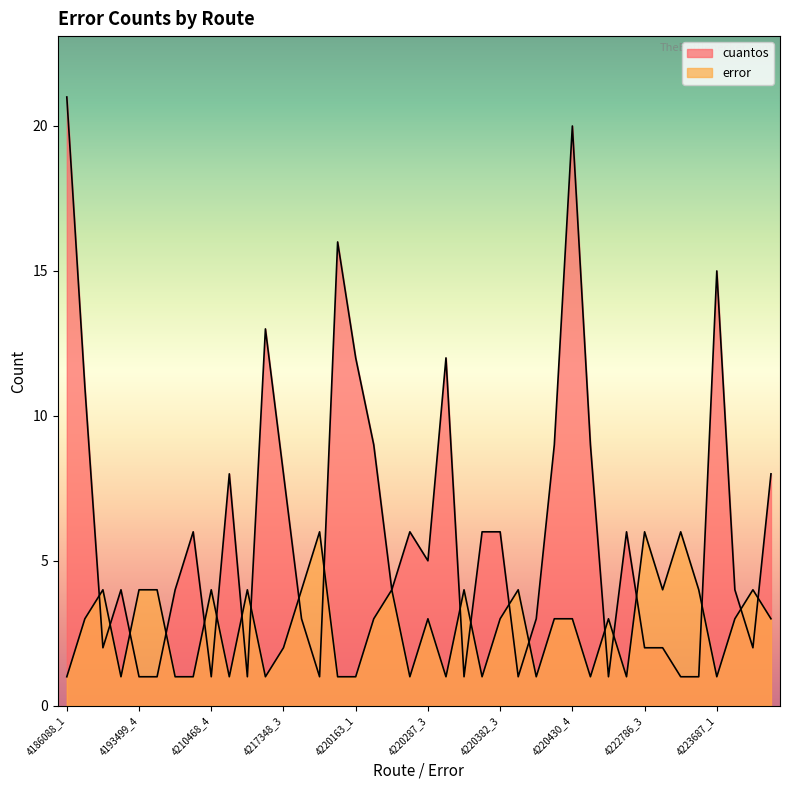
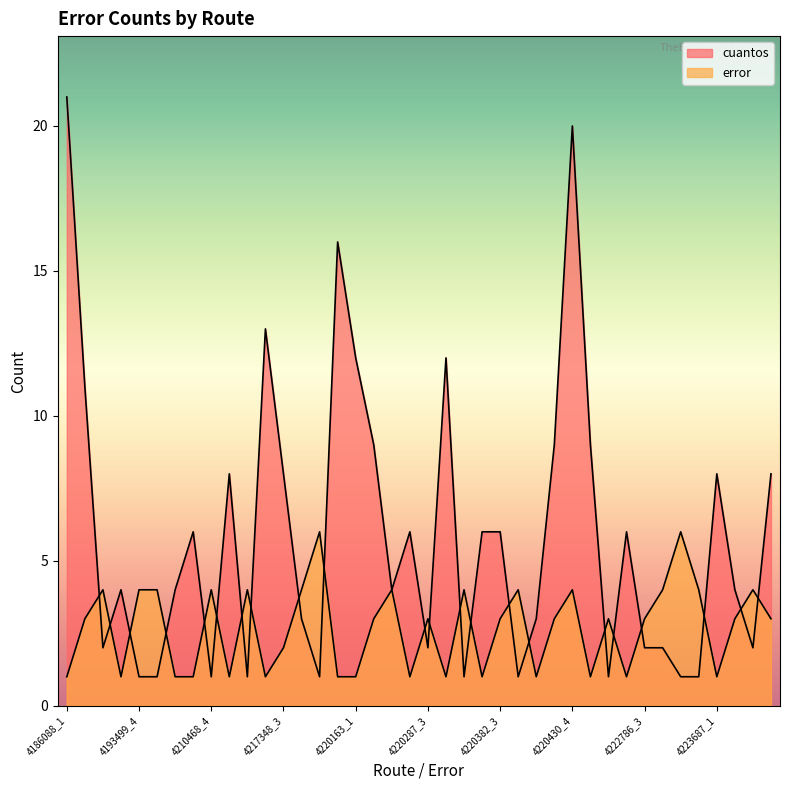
cuantos, 4220287_3: 5 -> 2
error, 4220430_4: 3 -> 4
error, 4222786_3: 6 -> 3
cuantos, 4223687_1: 15 -> 8
